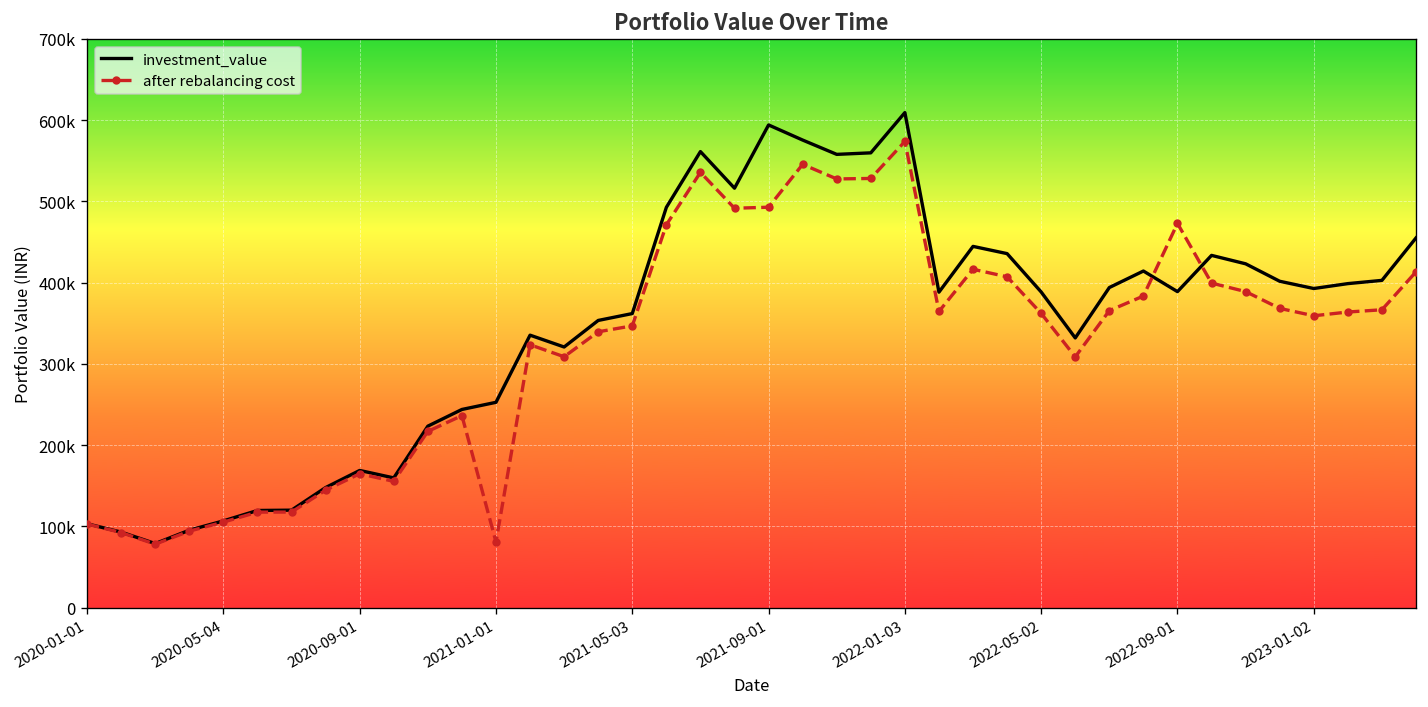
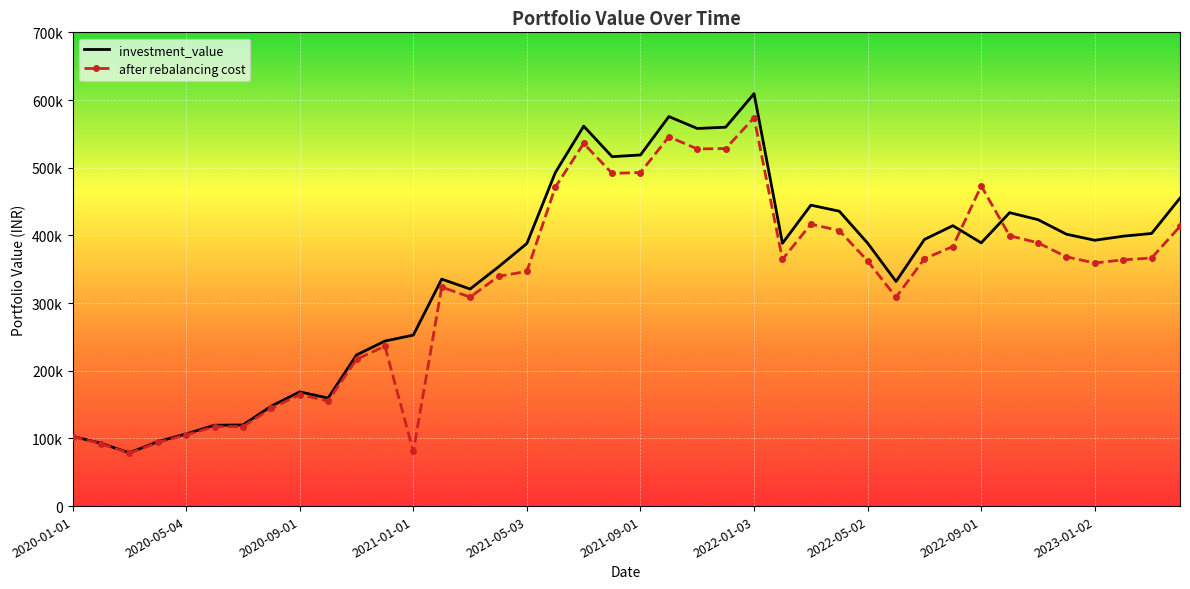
investment_value, 2021-05-03: 360000 -> 390000
investment_value, 2021-09-01: 590000 -> 520000
